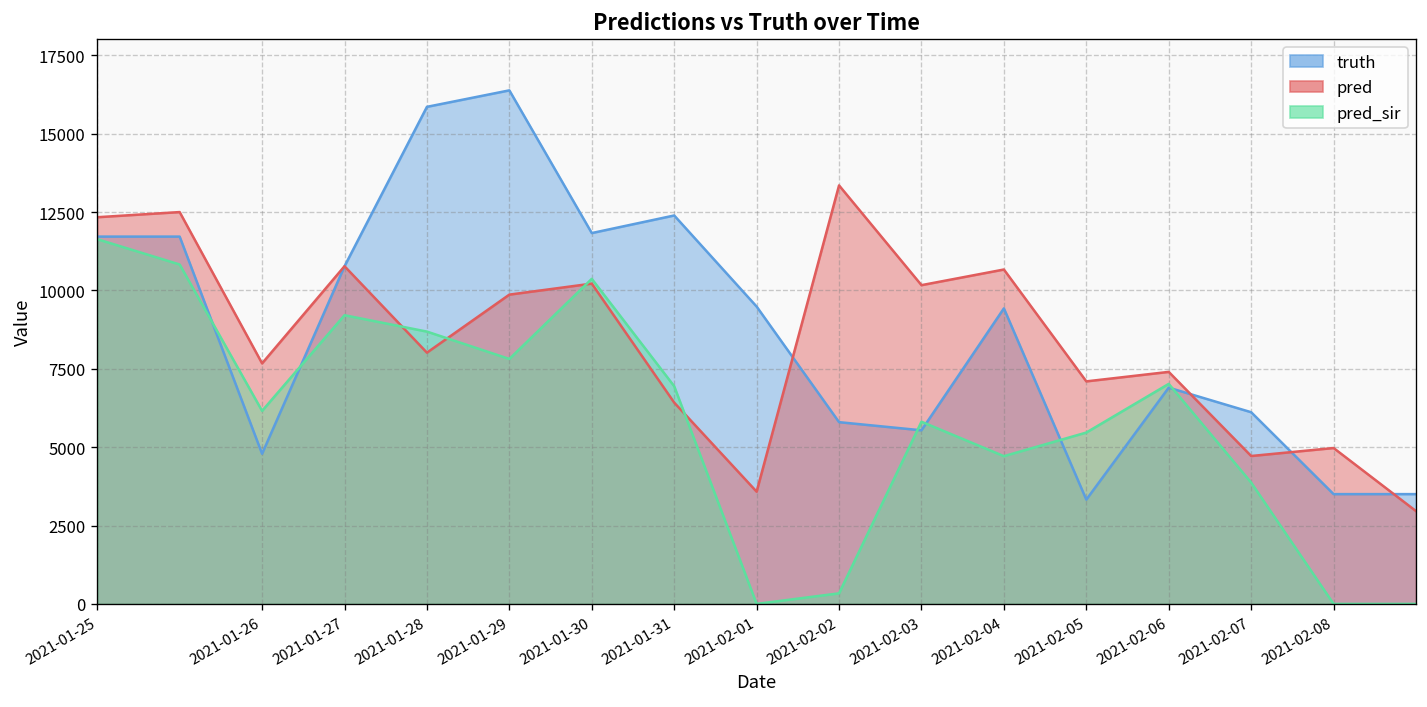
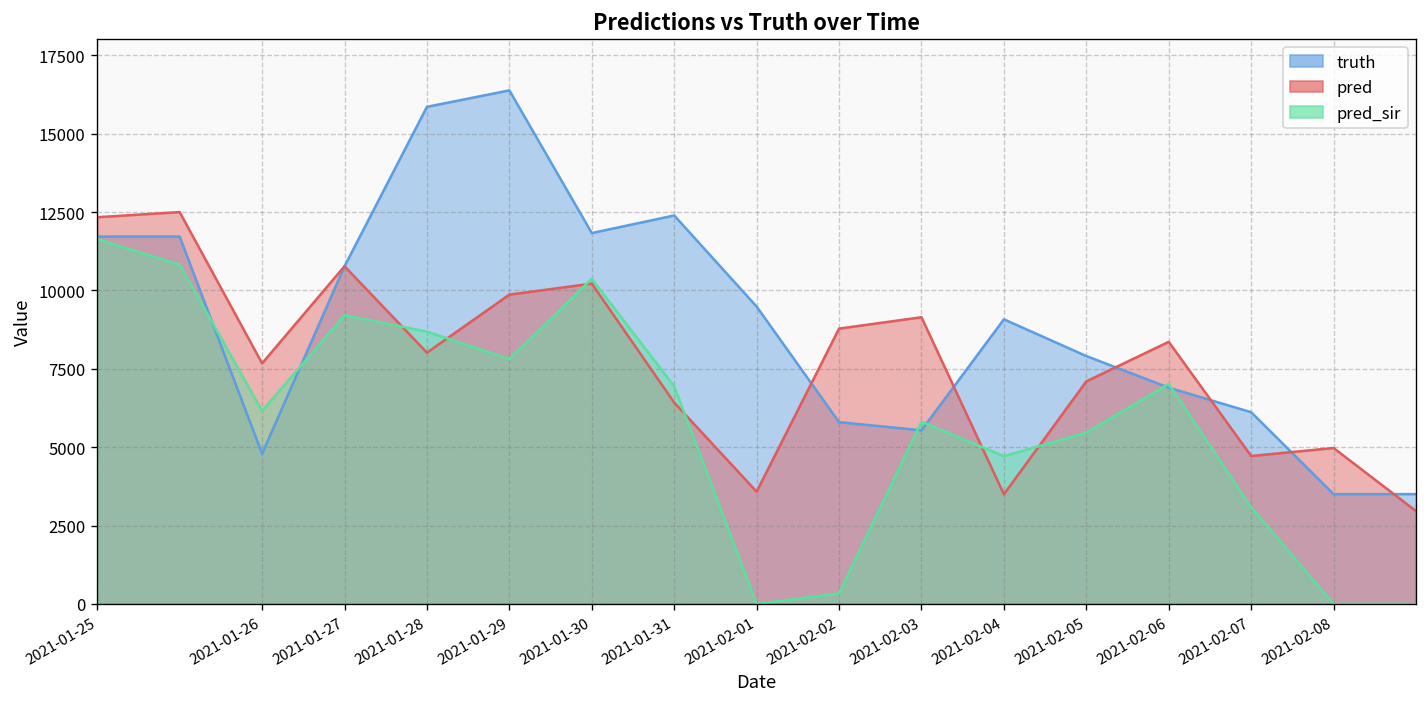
pred, 2021-02-02: 13400 -> 8800
pred, 2021-02-03: 10200 -> 9100
truth, 2021-02-04: 9400 -> 9100
pred, 2021-02-04: 10700 -> 3500
truth, 2021-02-05: 3300 -> 7900
pred, 2021-02-06: 7400 -> 8400
pred_sir, 2021-02-07: 3900 -> 3100
